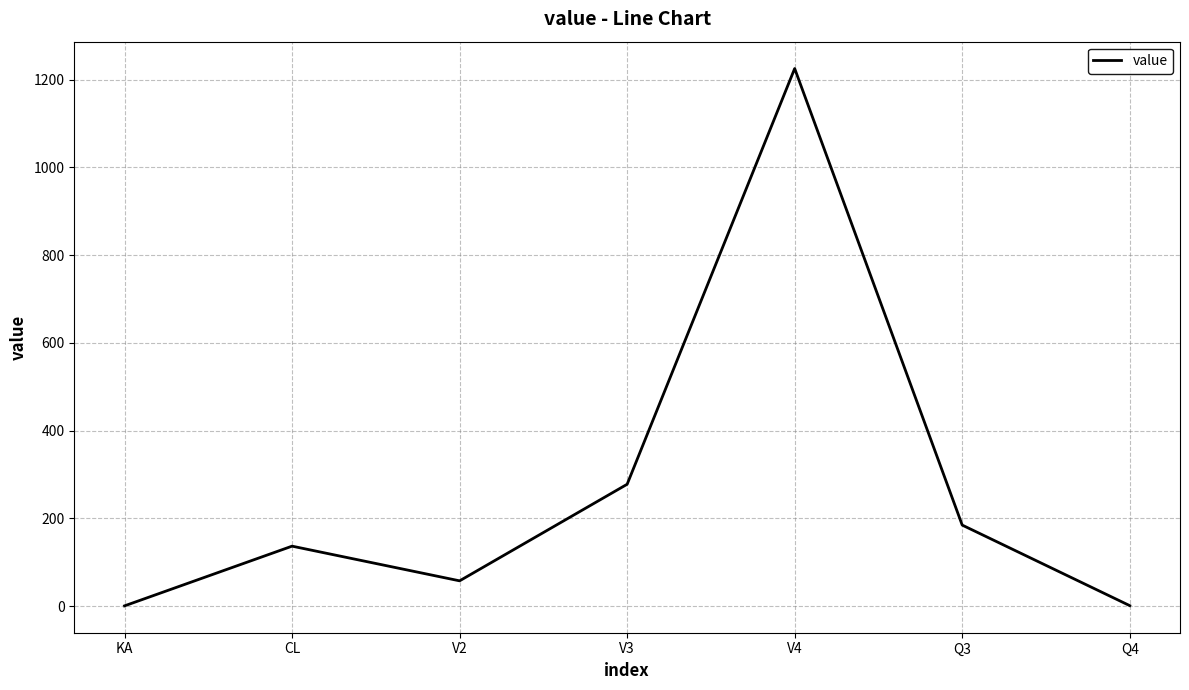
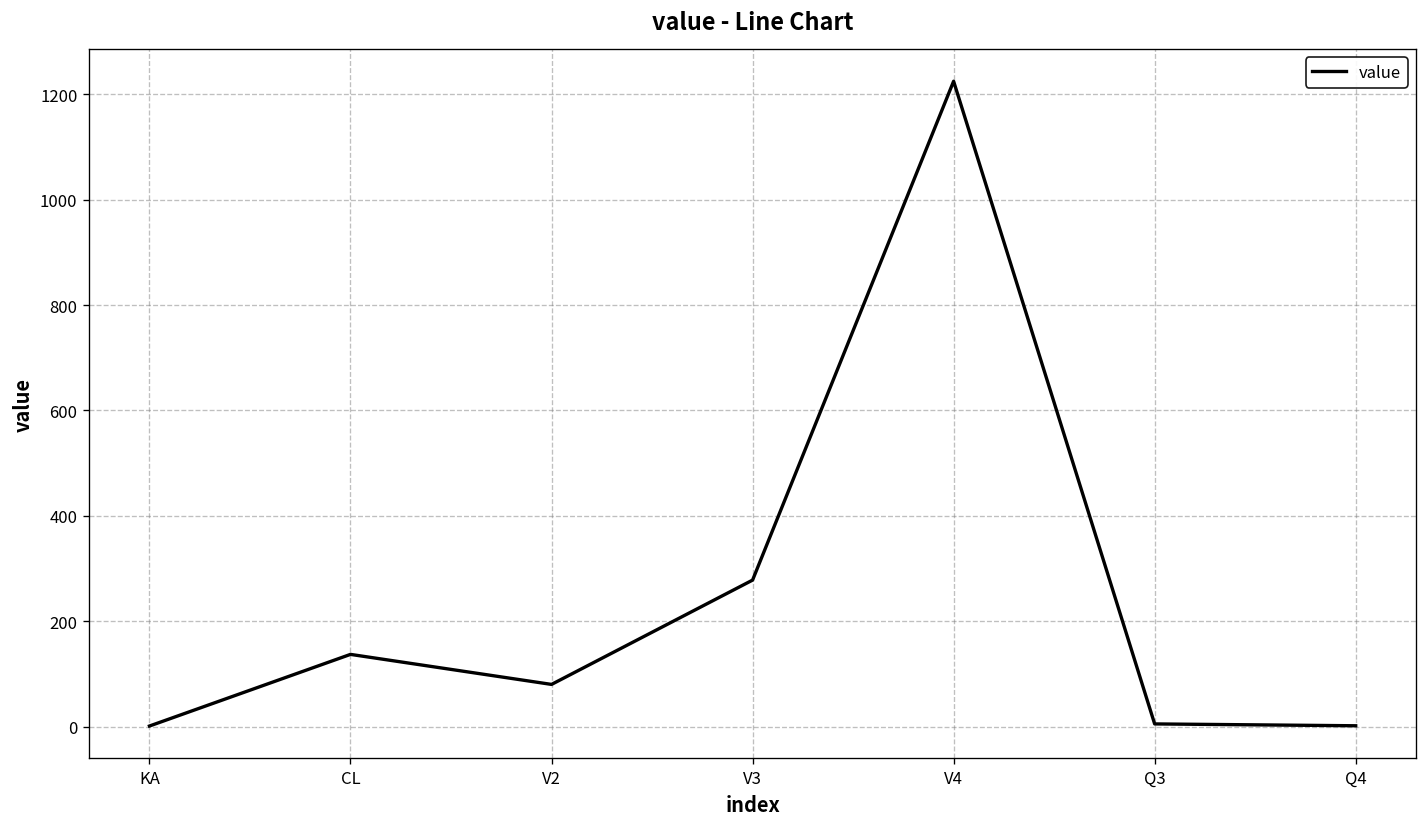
V2: 60 -> 80
Q3: 190 -> 10
